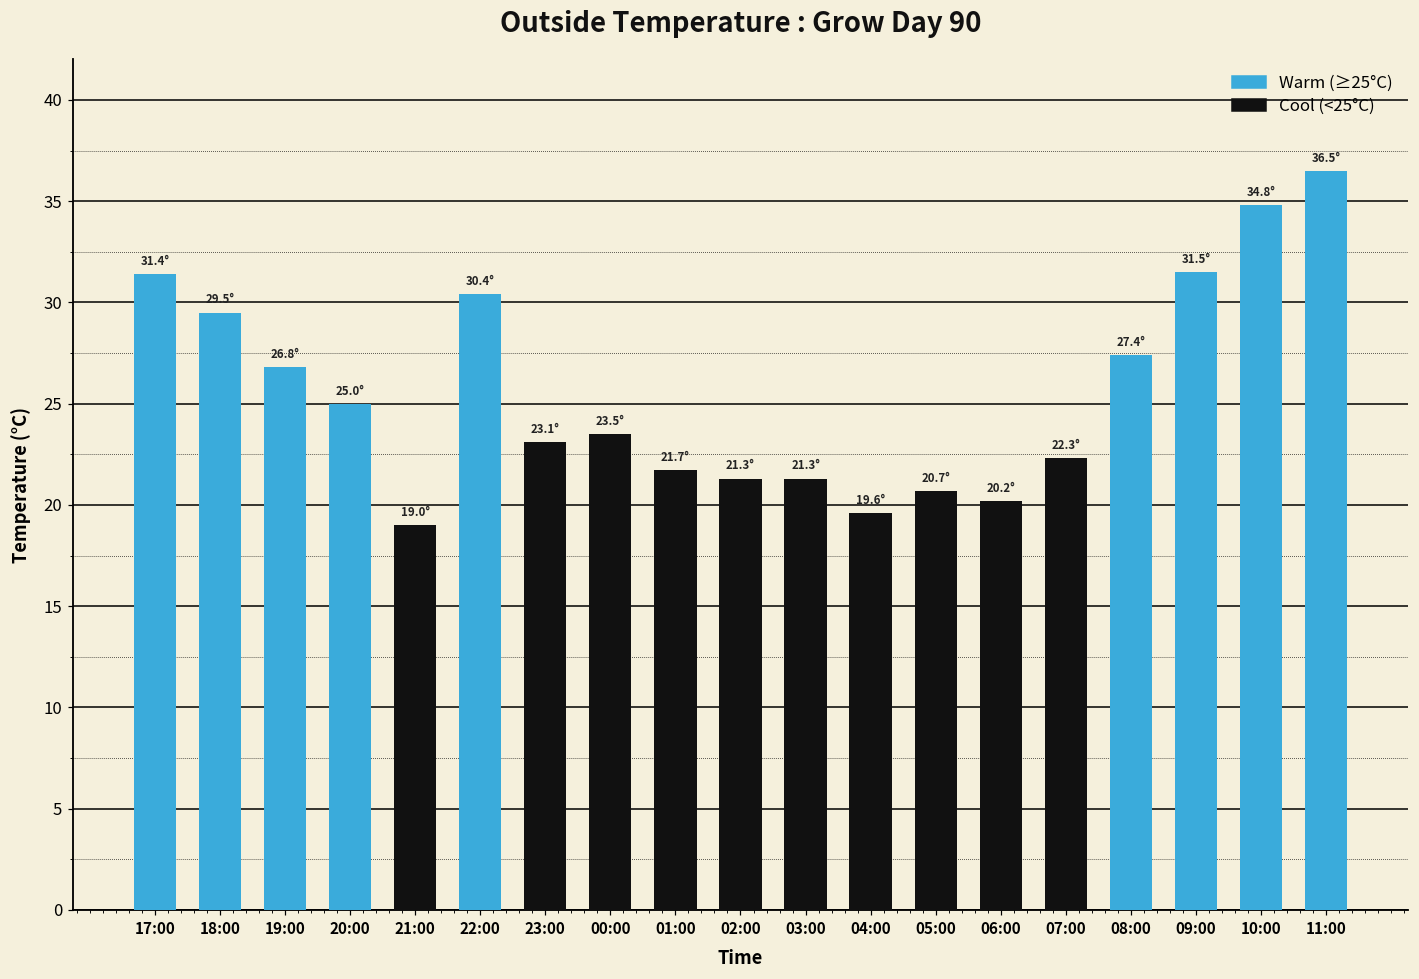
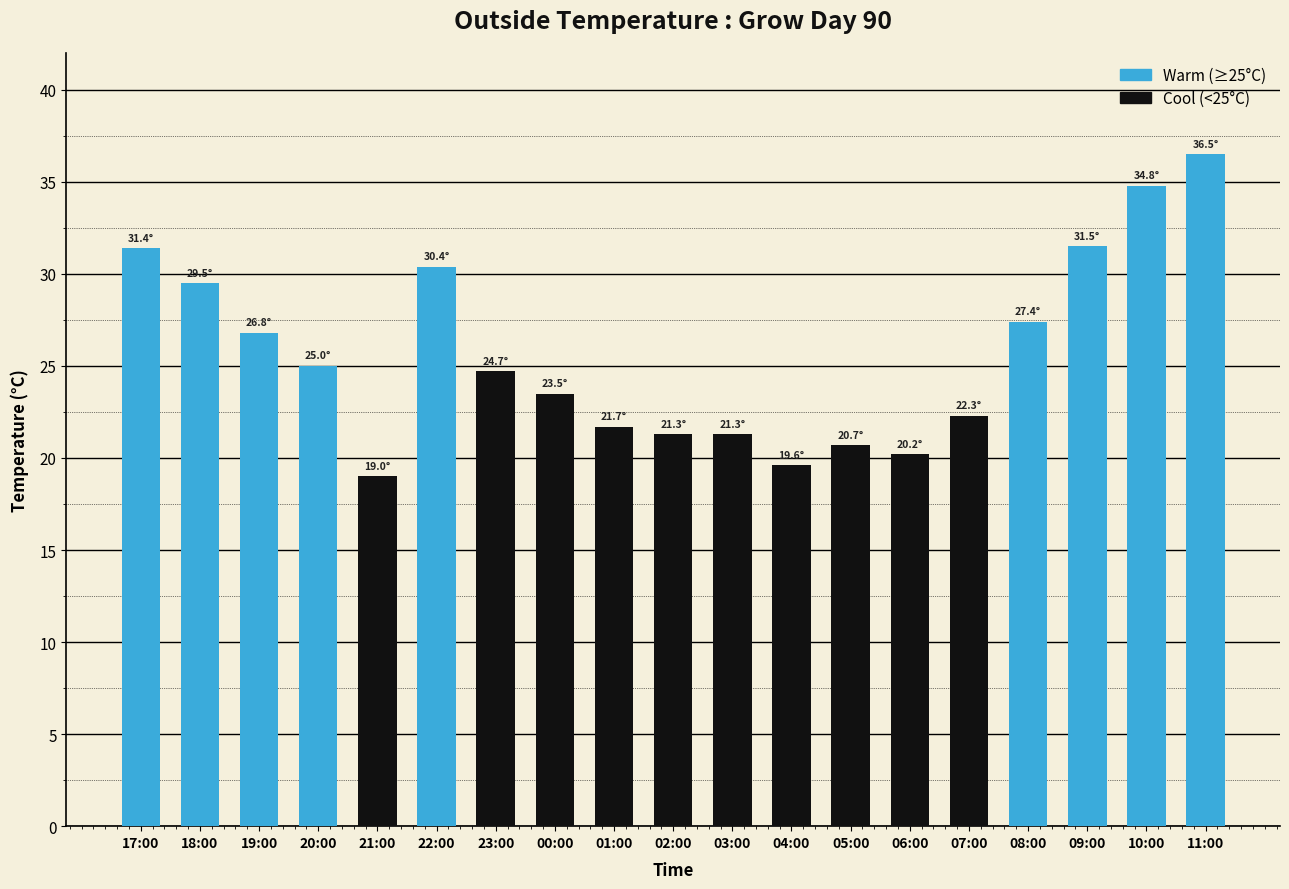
23:00: 23.1° -> 24.7°
